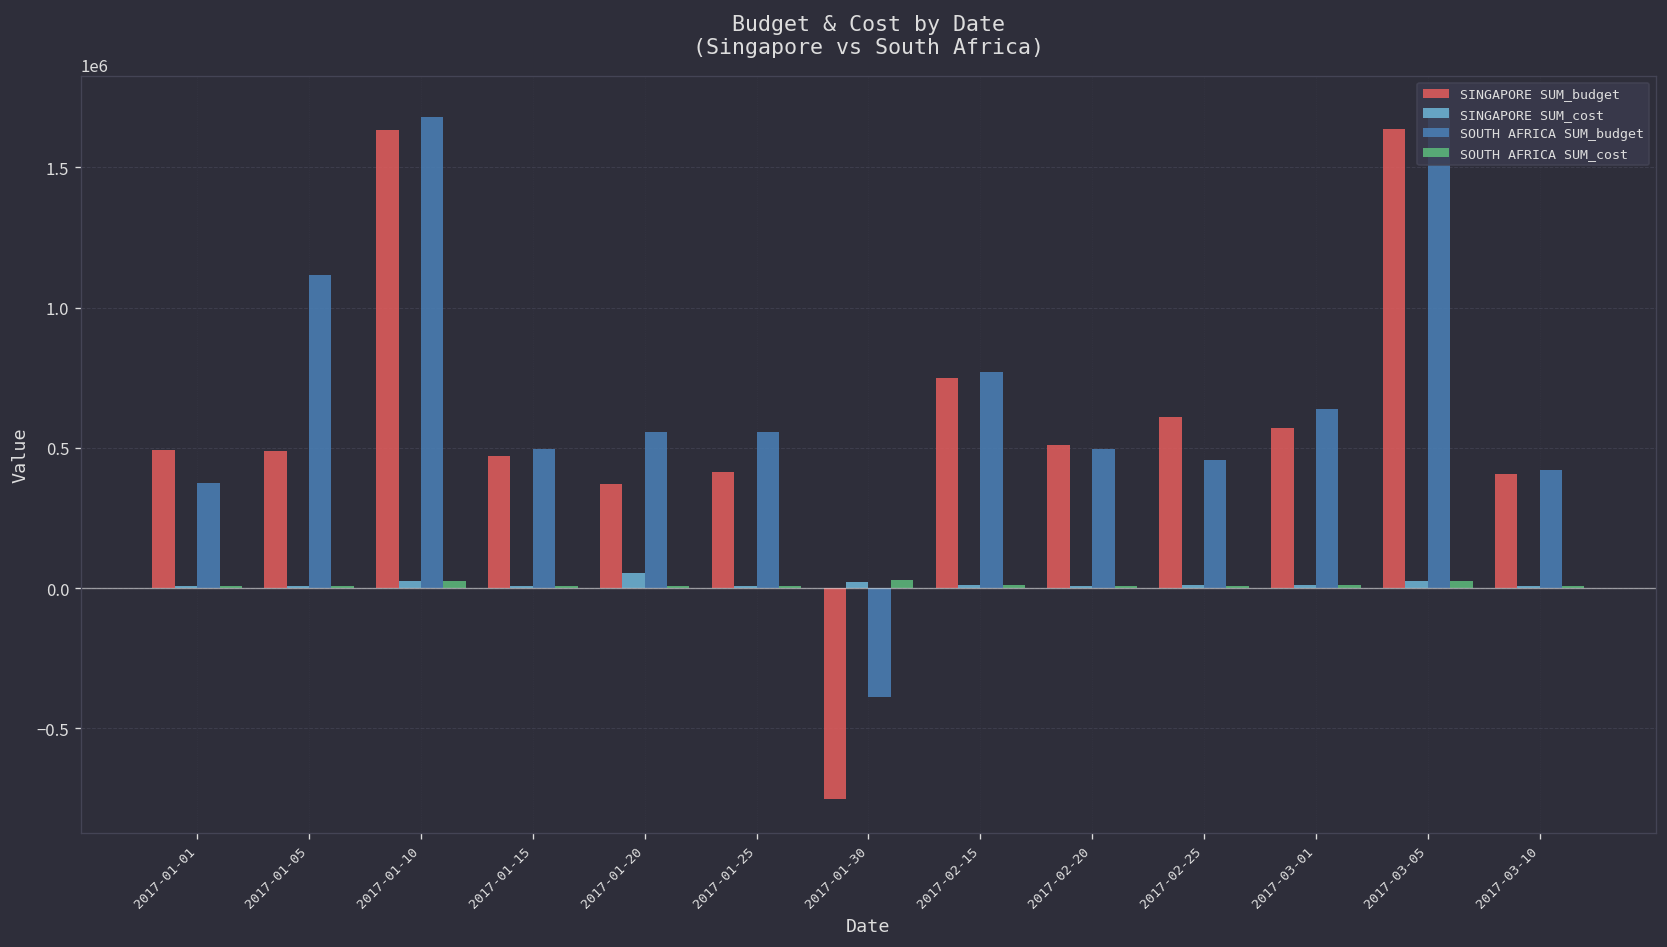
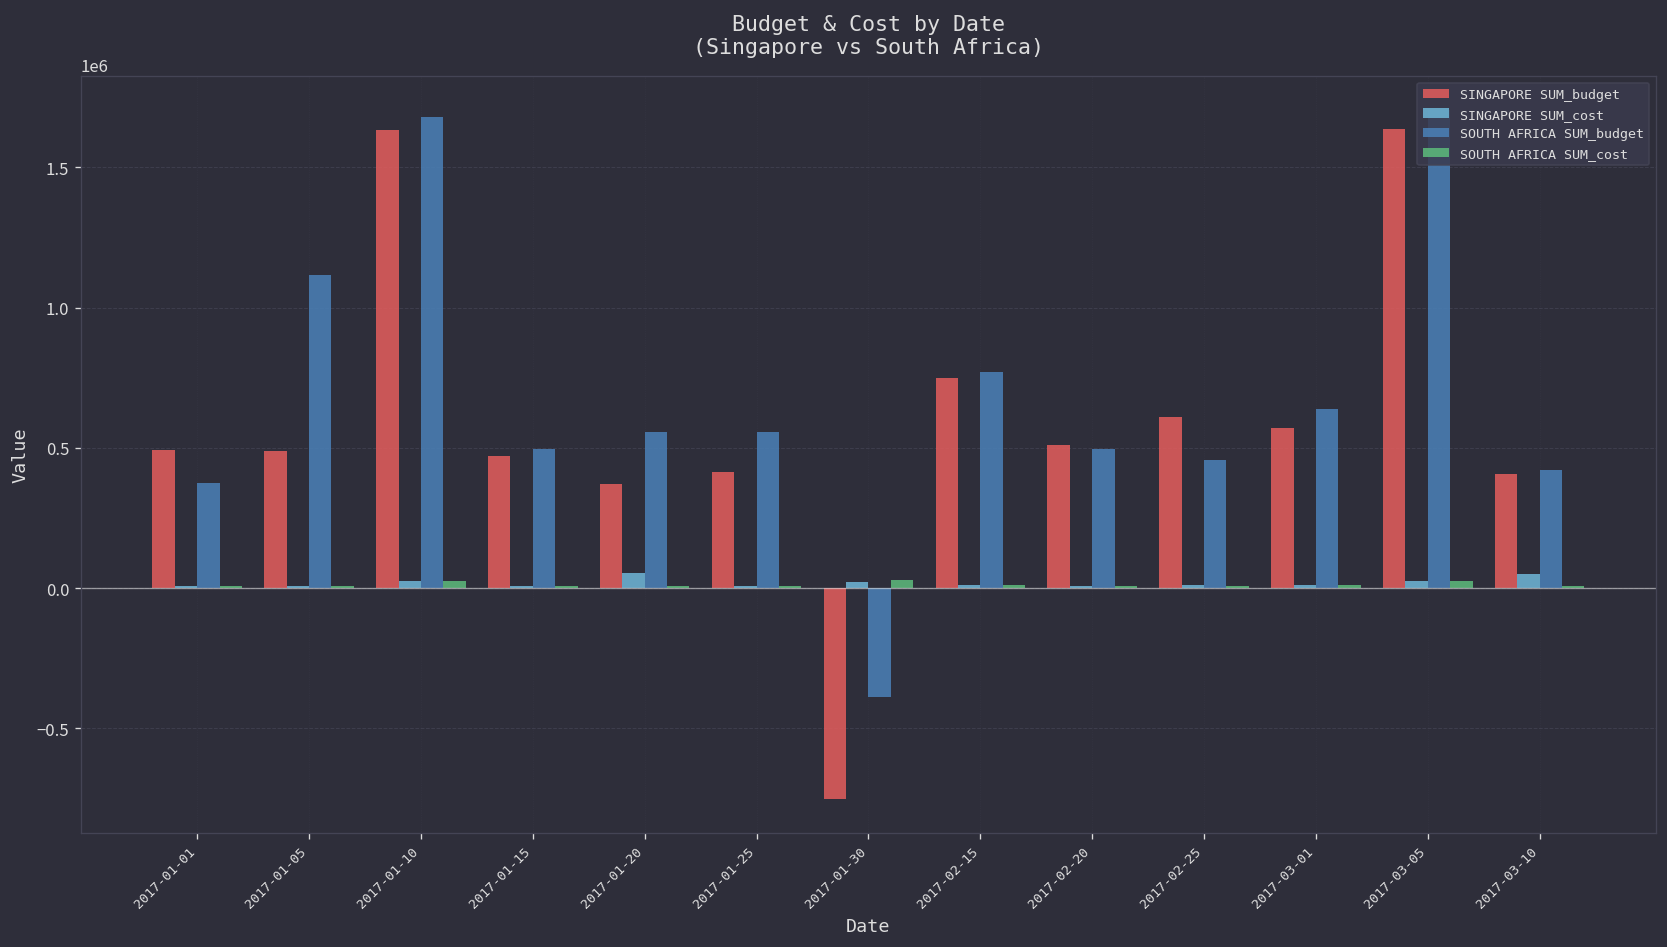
SINGAPORE SUM_cost, 2017-03-10: 10000 -> 50000
